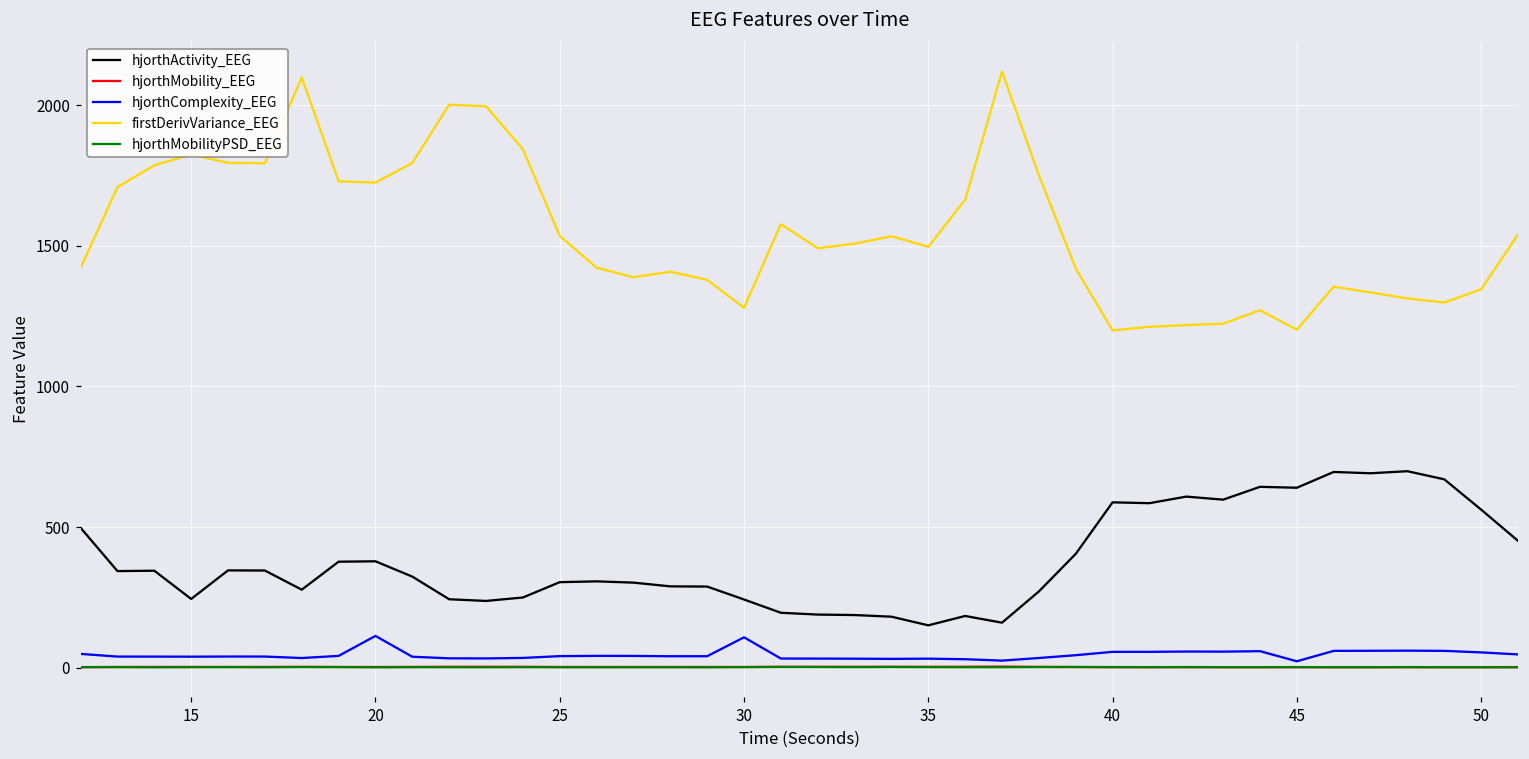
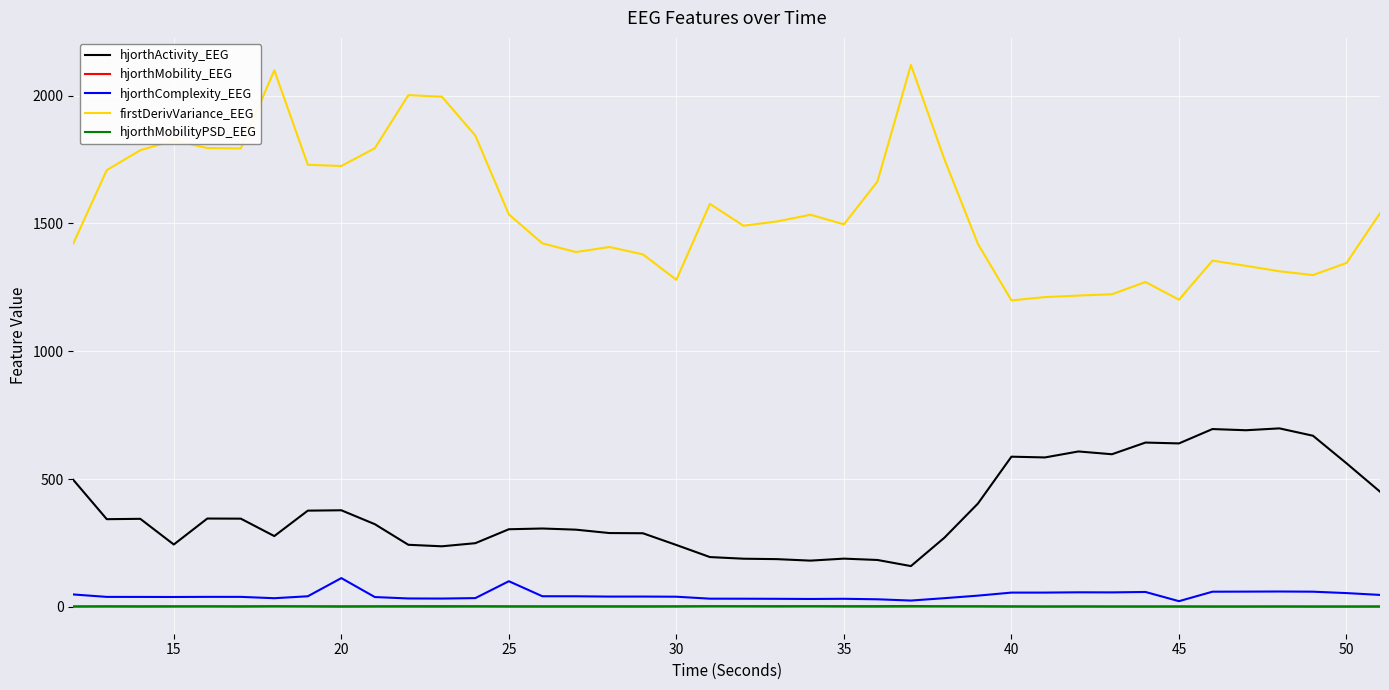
hjorthComplexity_EEG, 25: 40 -> 100
hjorthComplexity_EEG, 30: 110 -> 40
hjorthActivity_EEG, 35: 150 -> 190
